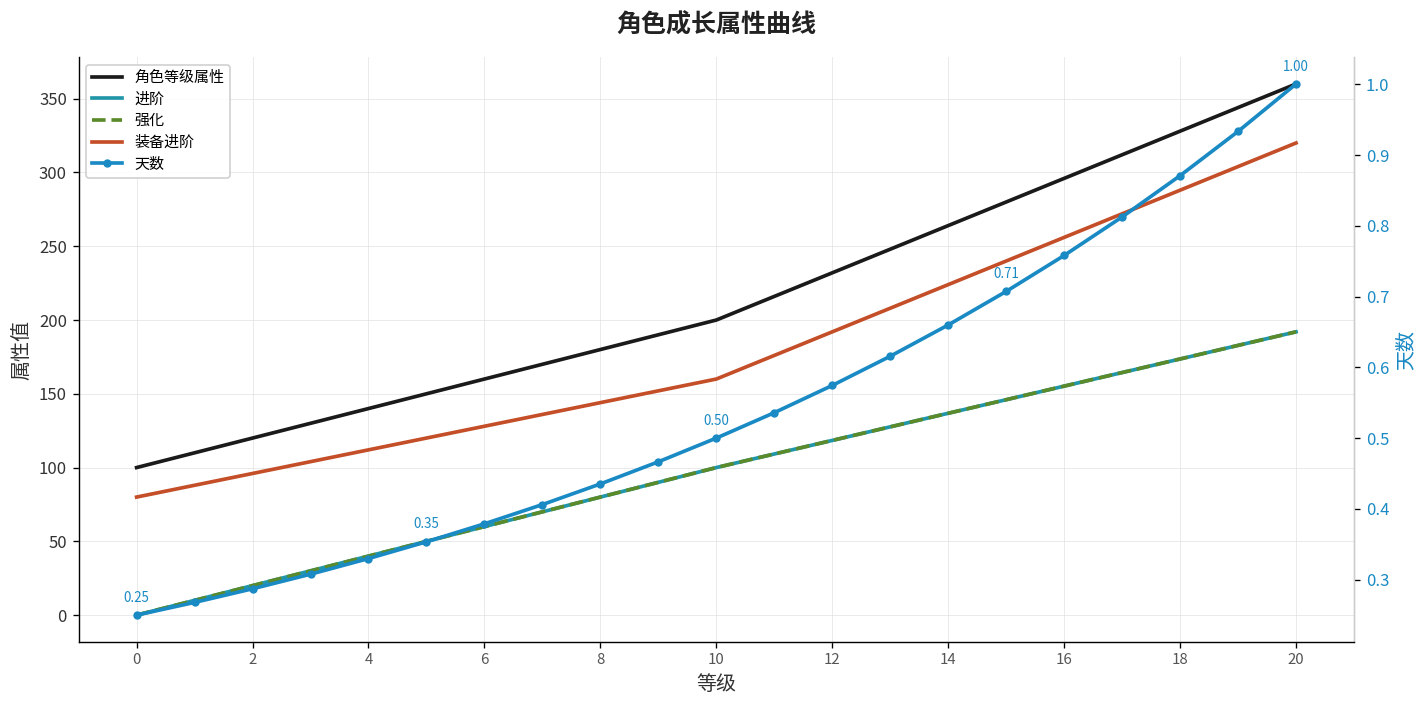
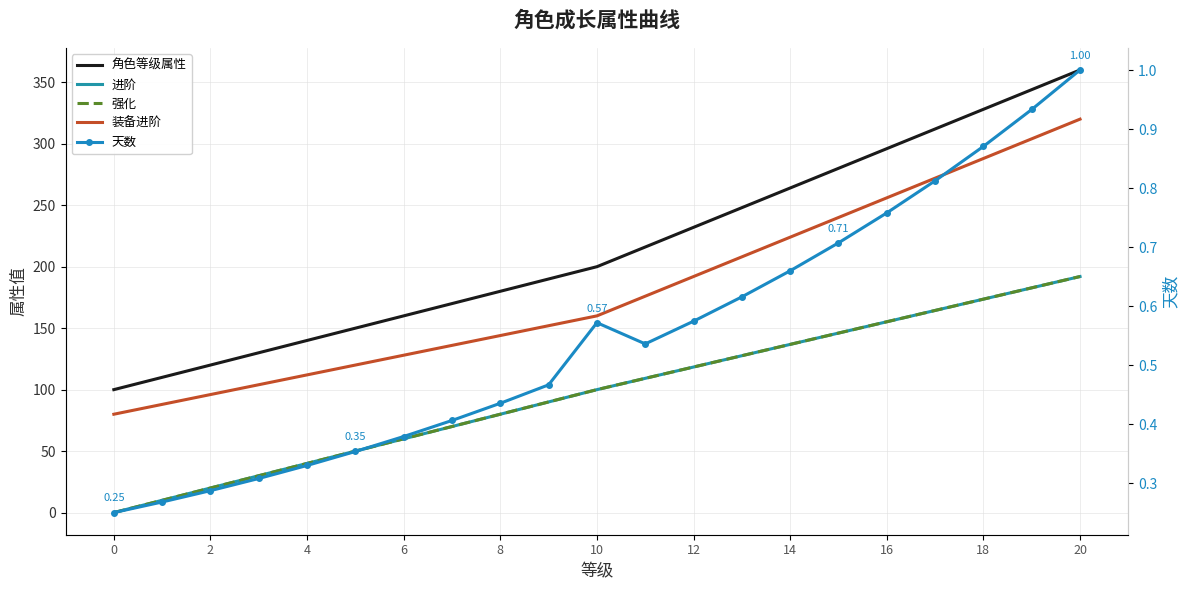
天数, 10: 0.50 -> 0.57
